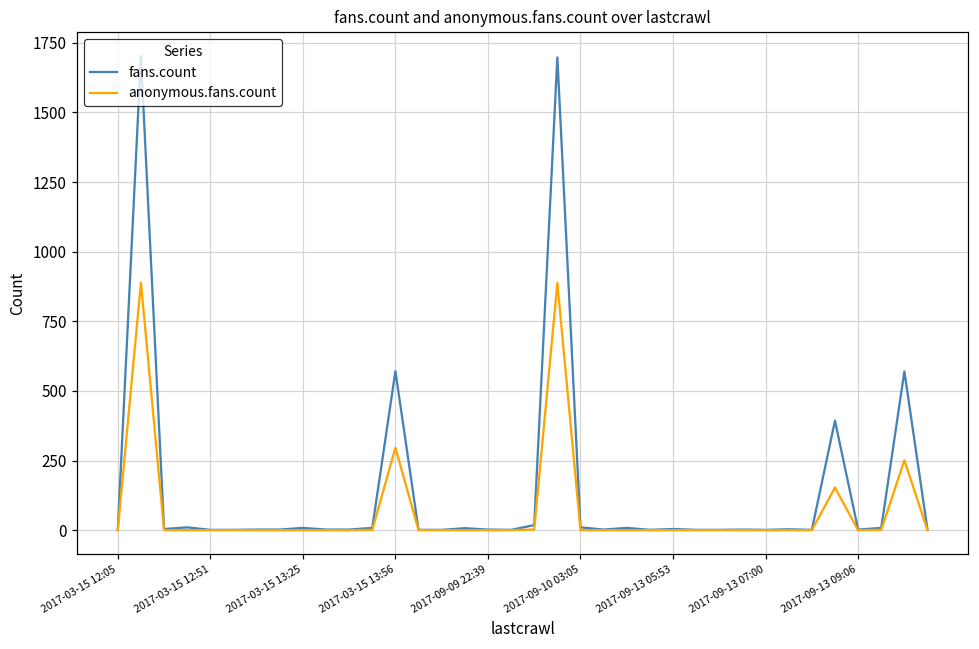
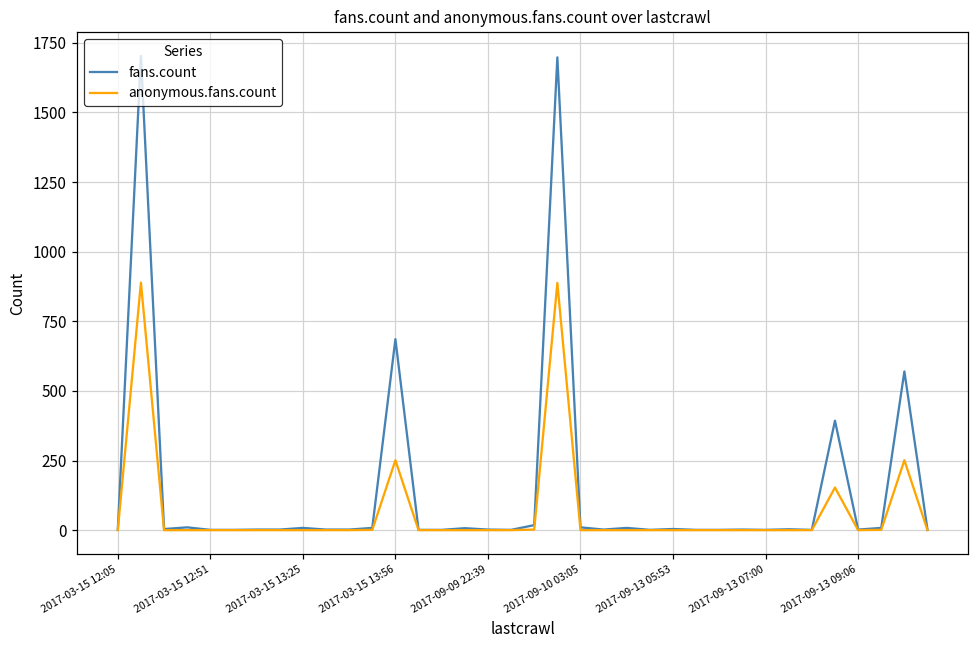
fans.count, 2017-03-15 13:56: 570 -> 690
anonymous.fans.count, 2017-03-15 13:56: 300 -> 250
